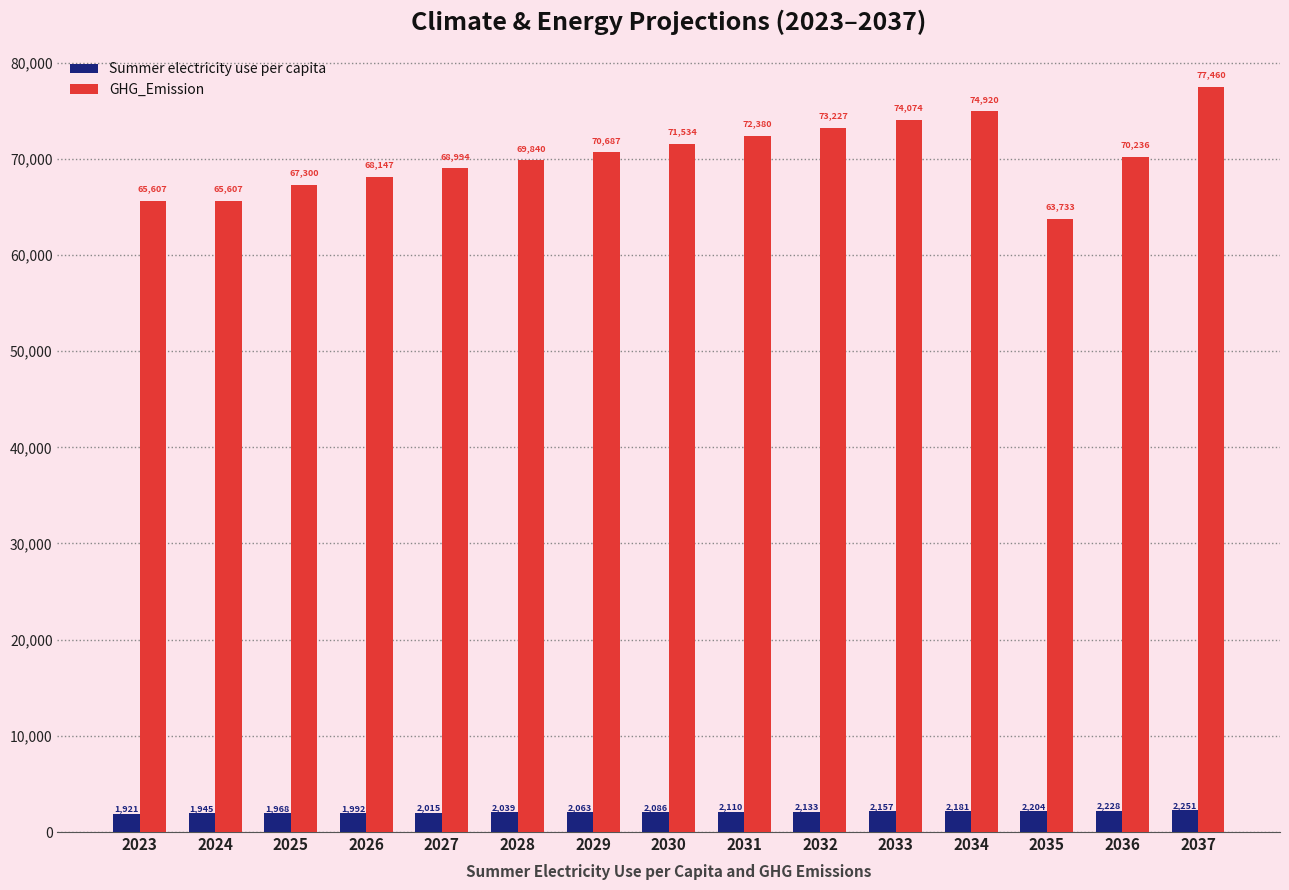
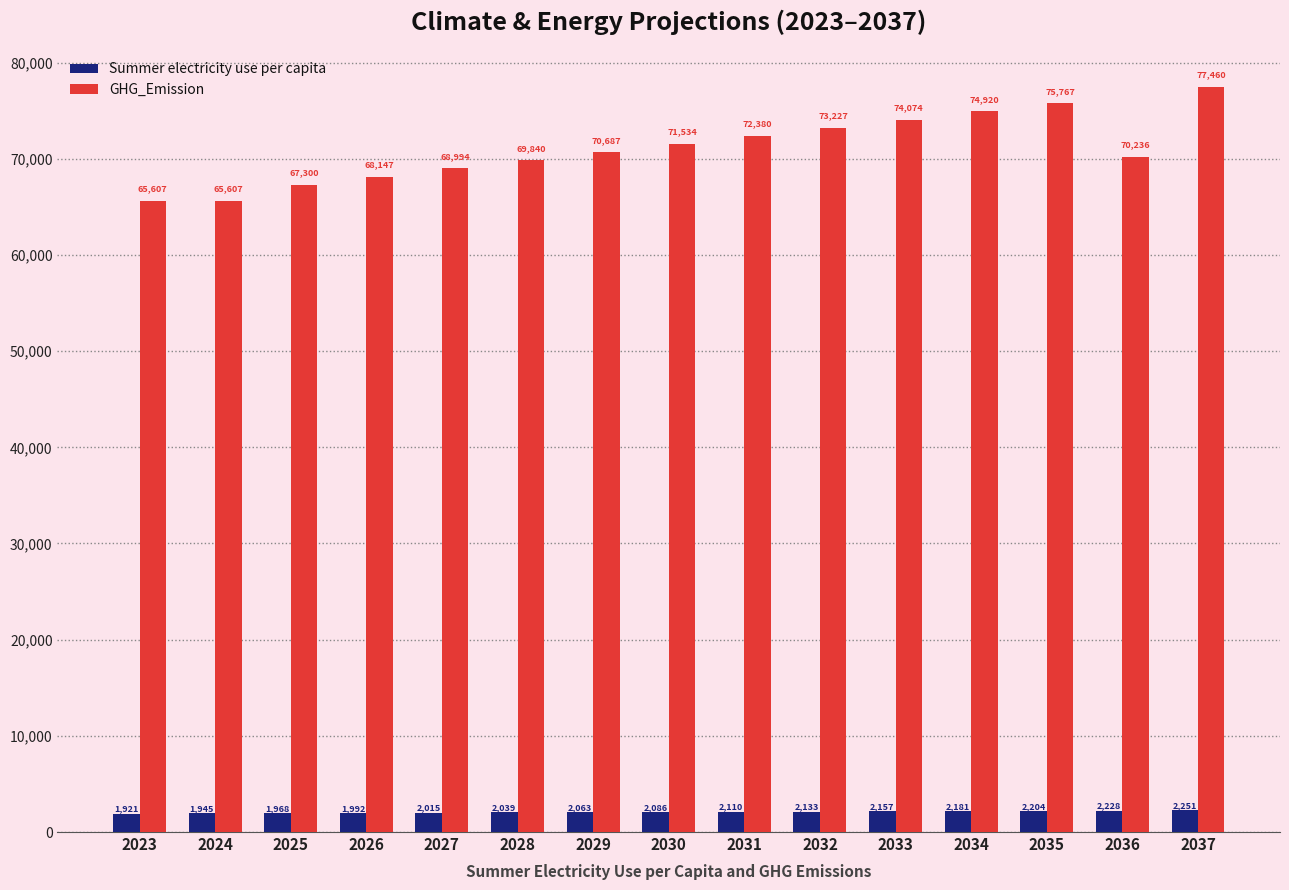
GHG_Emission, 2035: 63,733 -> 75,767
